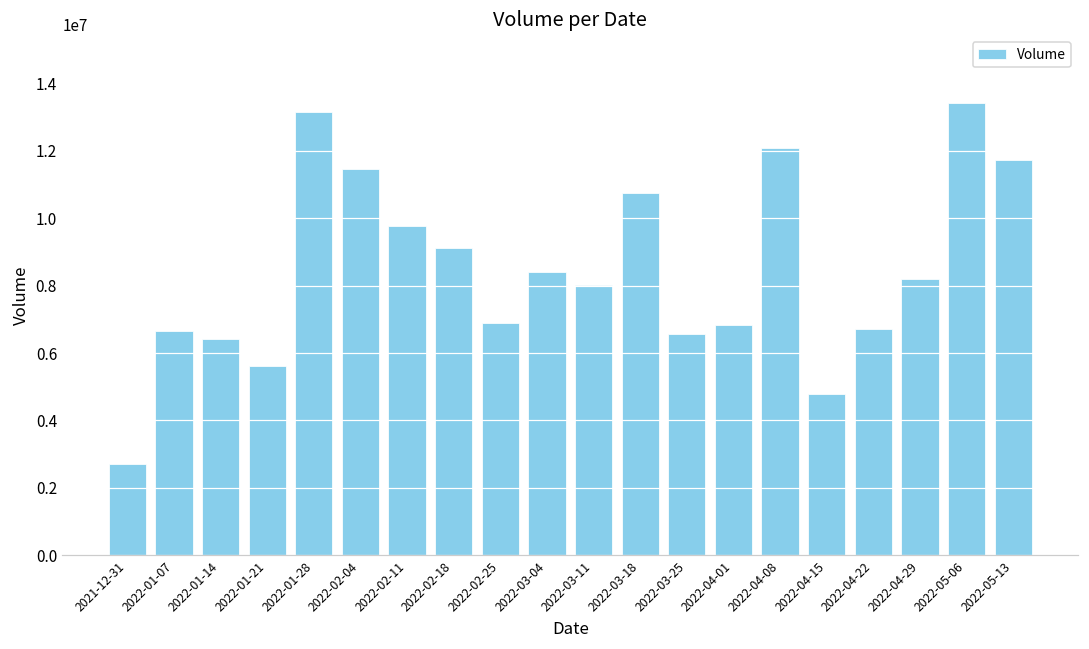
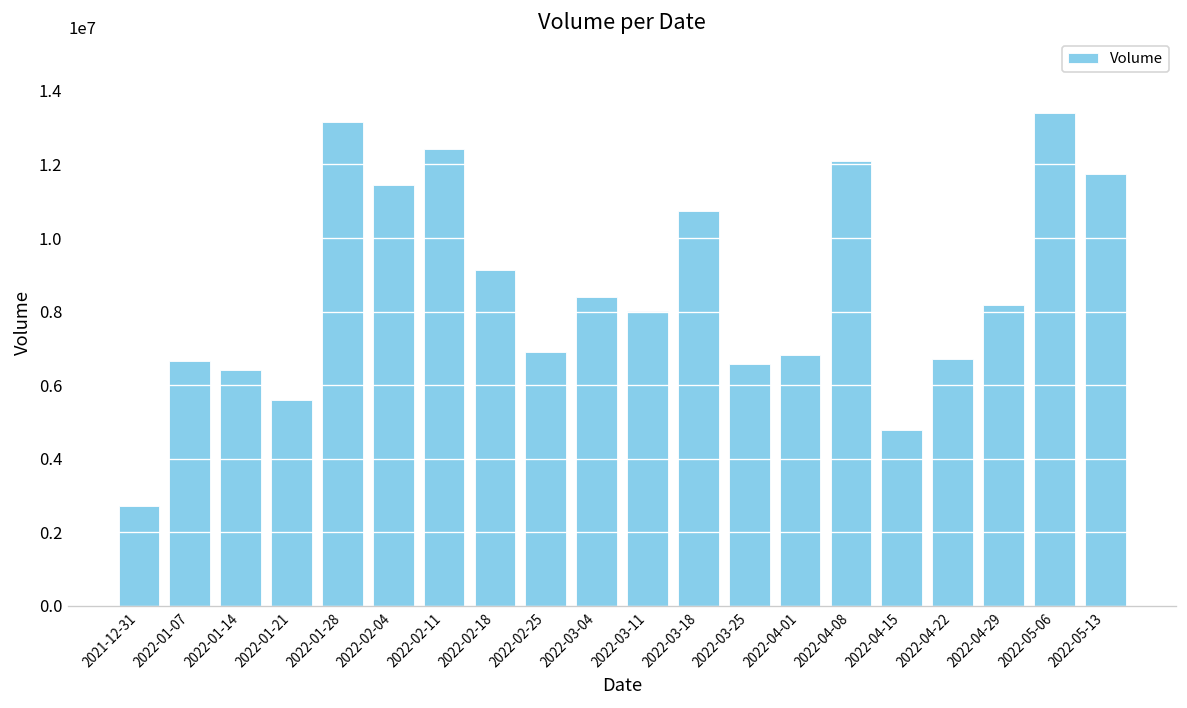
2022-02-11: 9800000 -> 12400000
